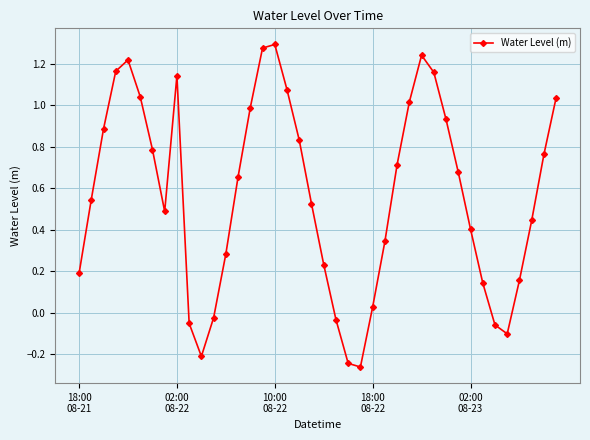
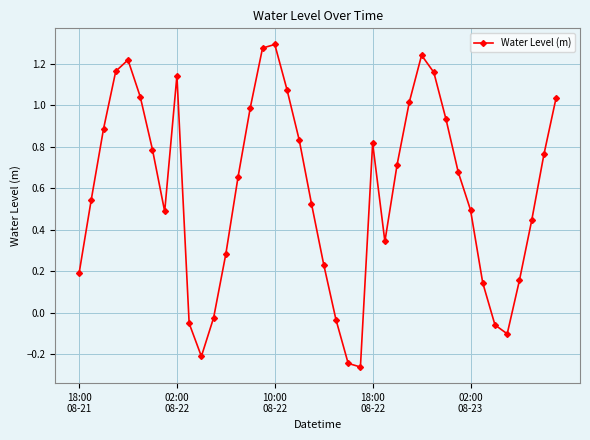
18:00 08-22: 0.03 -> 0.82
02:00 08-23: 0.40 -> 0.50
